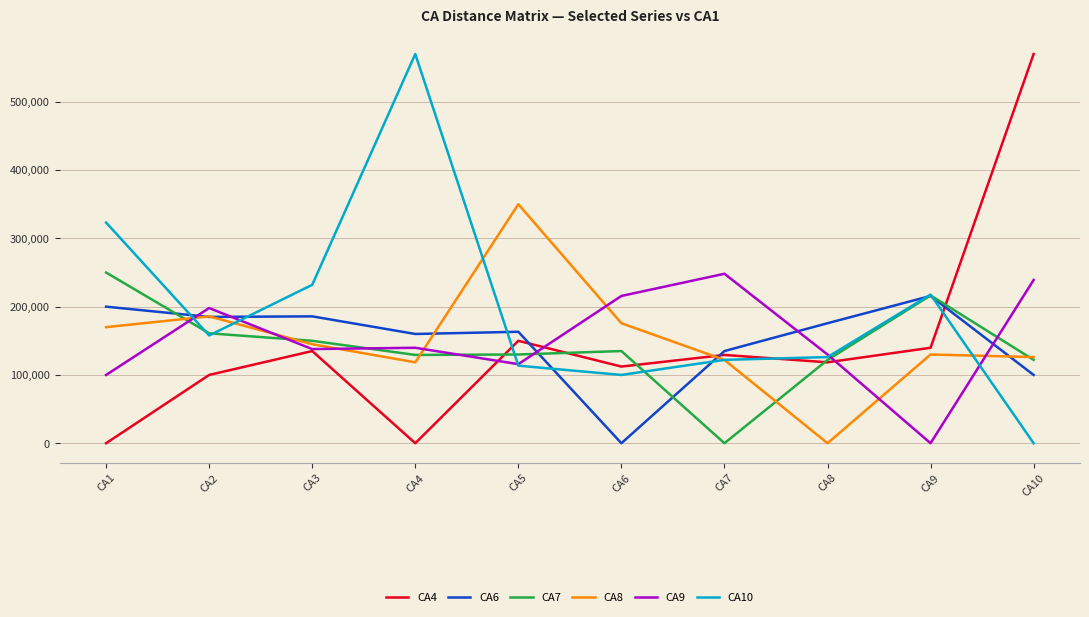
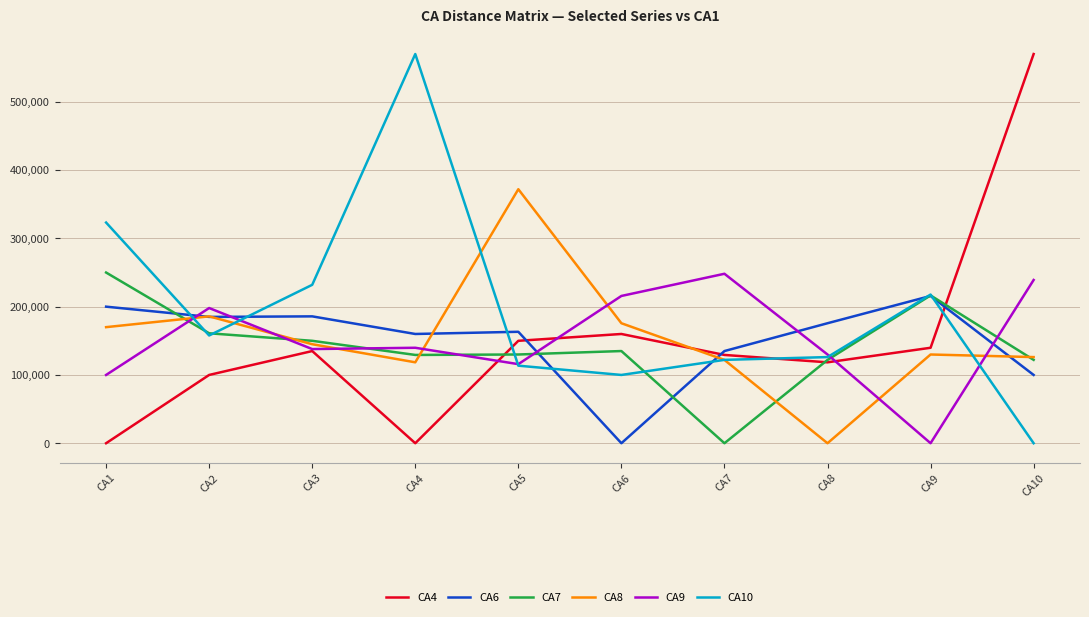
CA8, CA5: 350,000 -> 370,000
CA4, CA6: 110,000 -> 160,000
